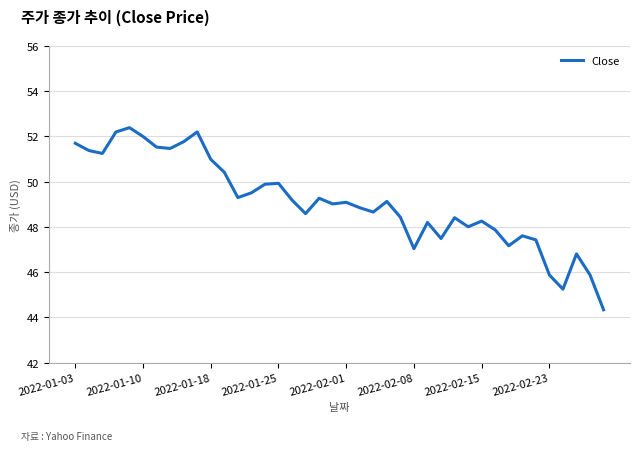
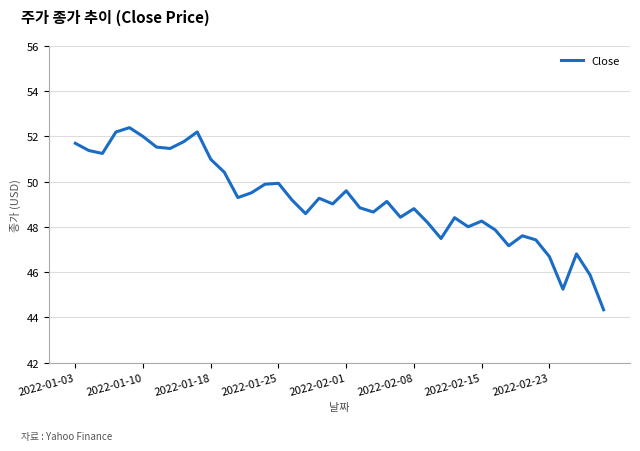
2022-02-01: 49.1 -> 49.6
2022-02-08: 47.0 -> 48.8
2022-02-23: 45.9 -> 46.7
